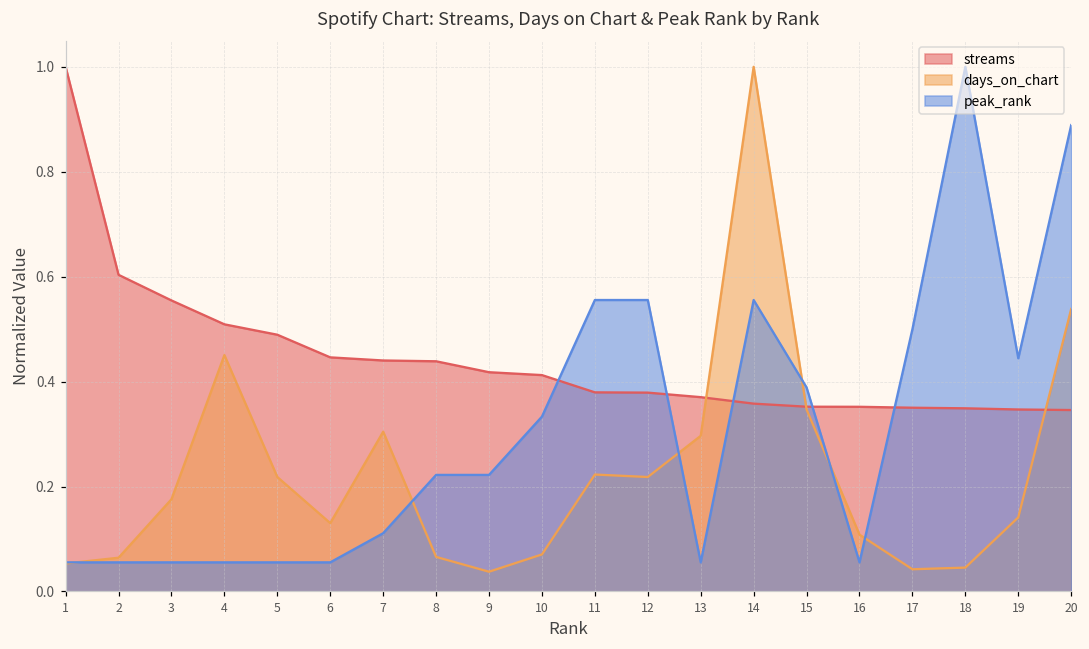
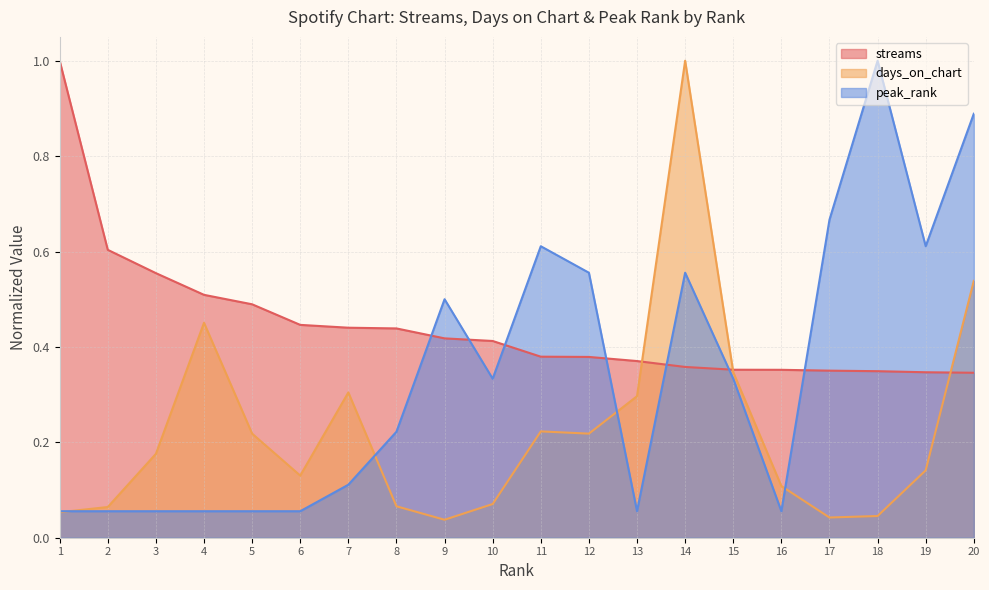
peak_rank, 9: 0.22 -> 0.50
peak_rank, 11: 0.56 -> 0.61
peak_rank, 15: 0.39 -> 0.33
peak_rank, 17: 0.50 -> 0.67
peak_rank, 19: 0.44 -> 0.61
